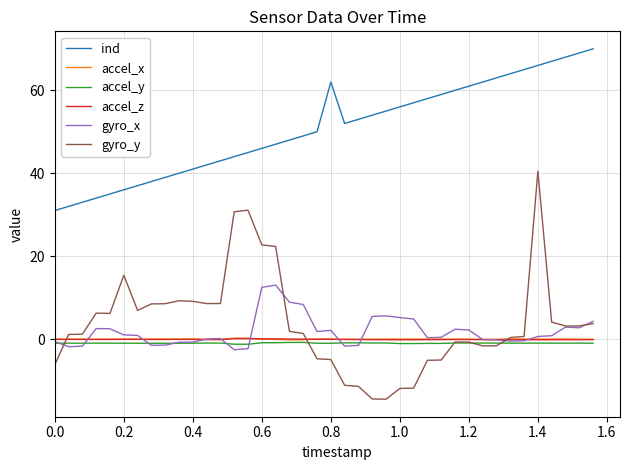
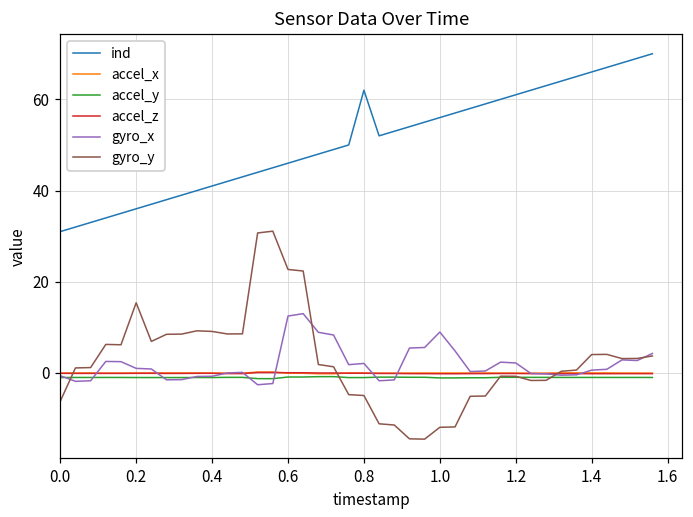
gyro_x, 1.0: 5 -> 9
gyro_y, 1.4: 40 -> 4
